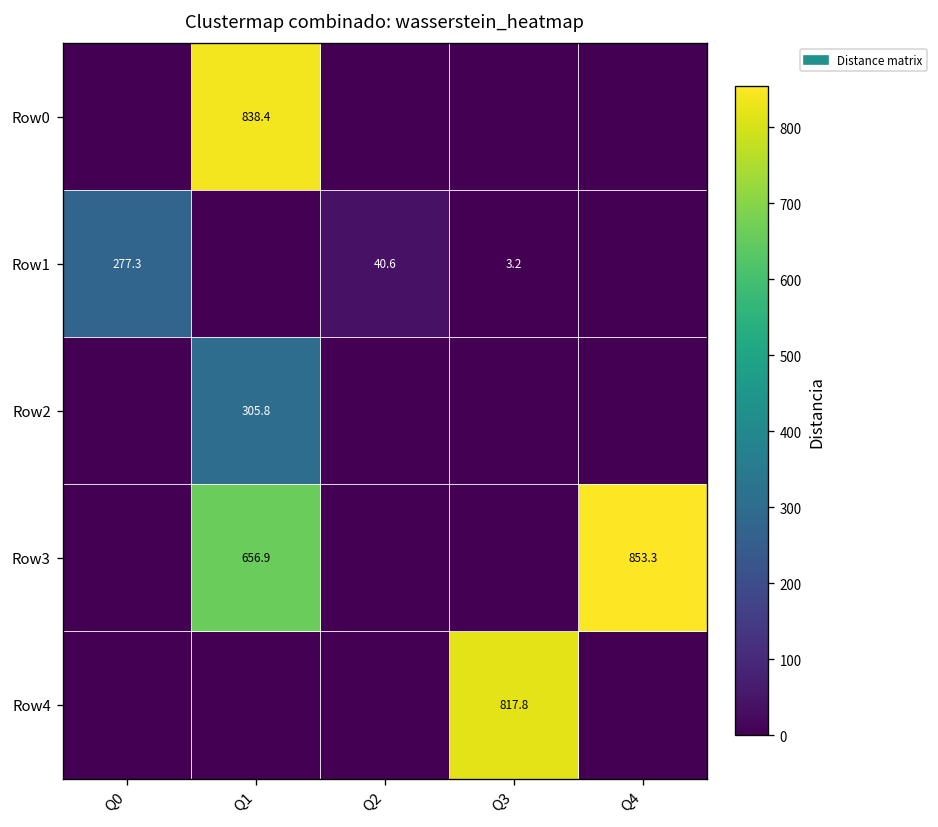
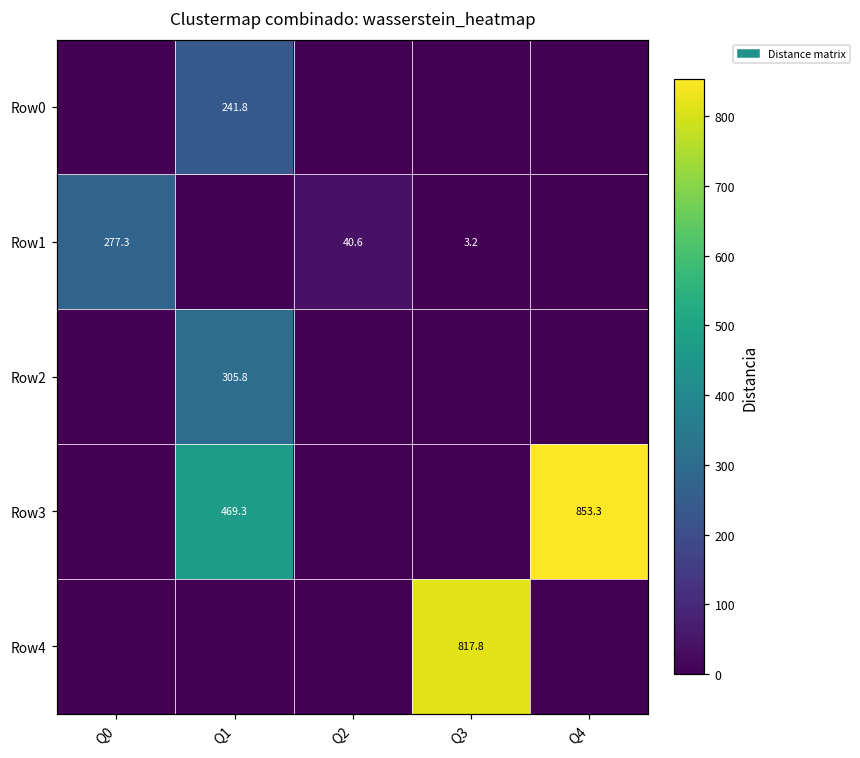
Row0, Q1: 838.4 -> 241.8
Row3, Q1: 656.9 -> 469.3
